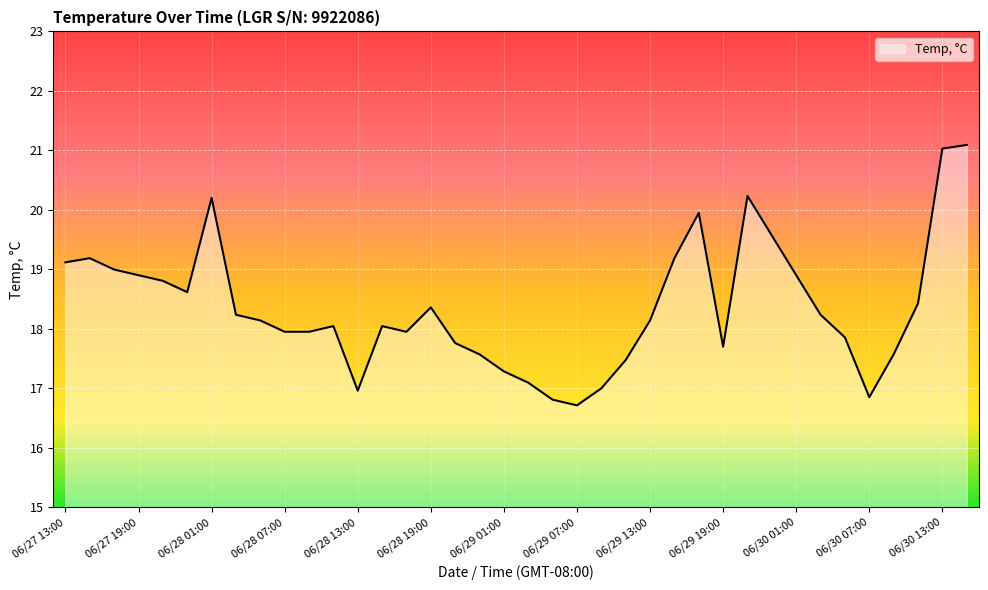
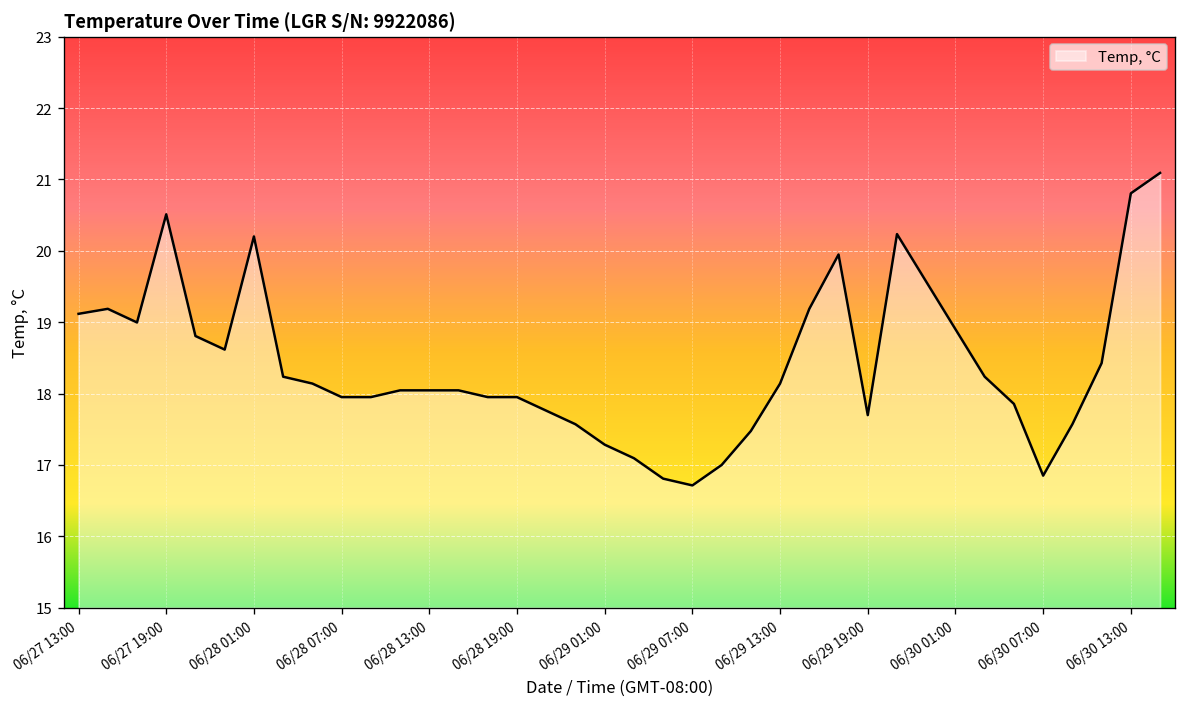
06/27 19:00: 18.9 -> 20.5
06/28 13:00: 17.0 -> 18.0
06/28 19:00: 18.4 -> 18.0
06/30 13:00: 21.0 -> 20.8
